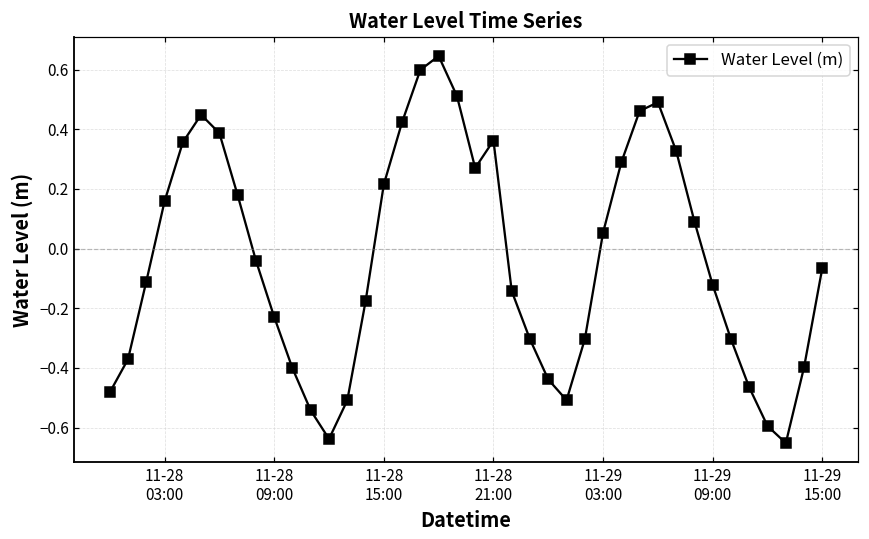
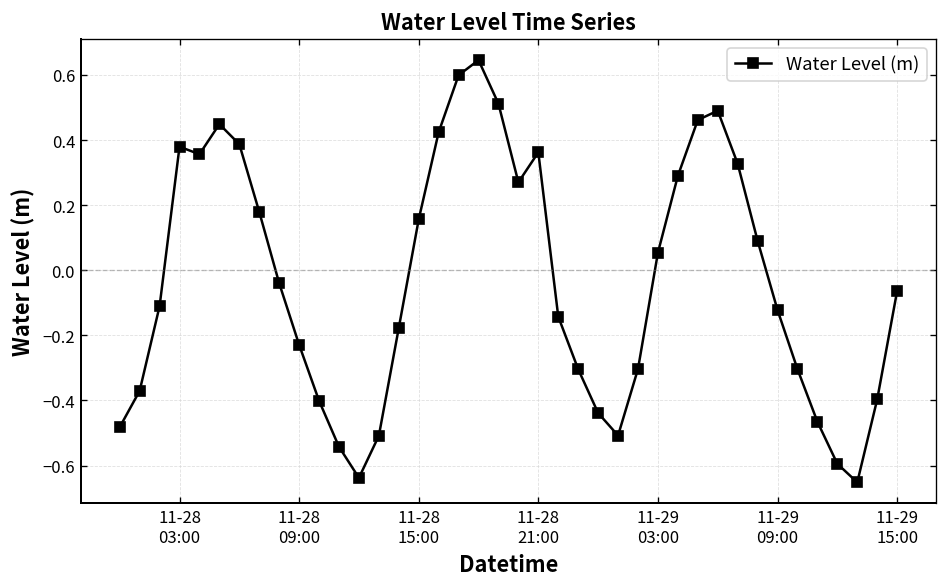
11-28 03:00: 0.16 -> 0.38
11-28 15:00: 0.22 -> 0.16
